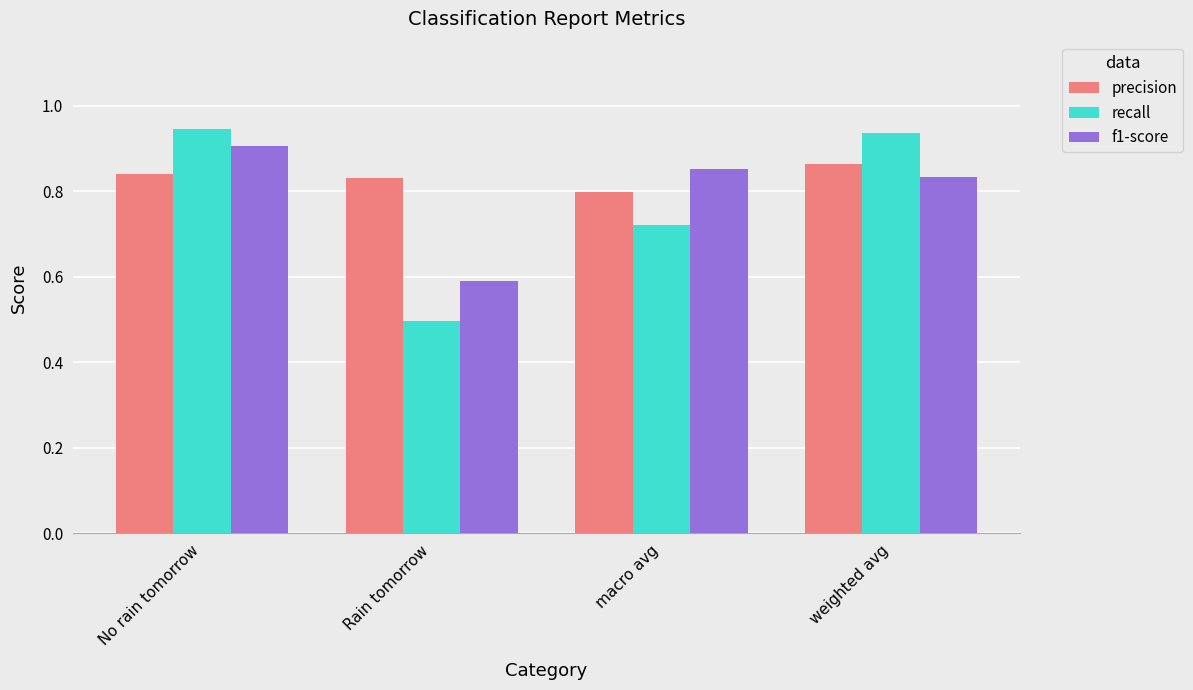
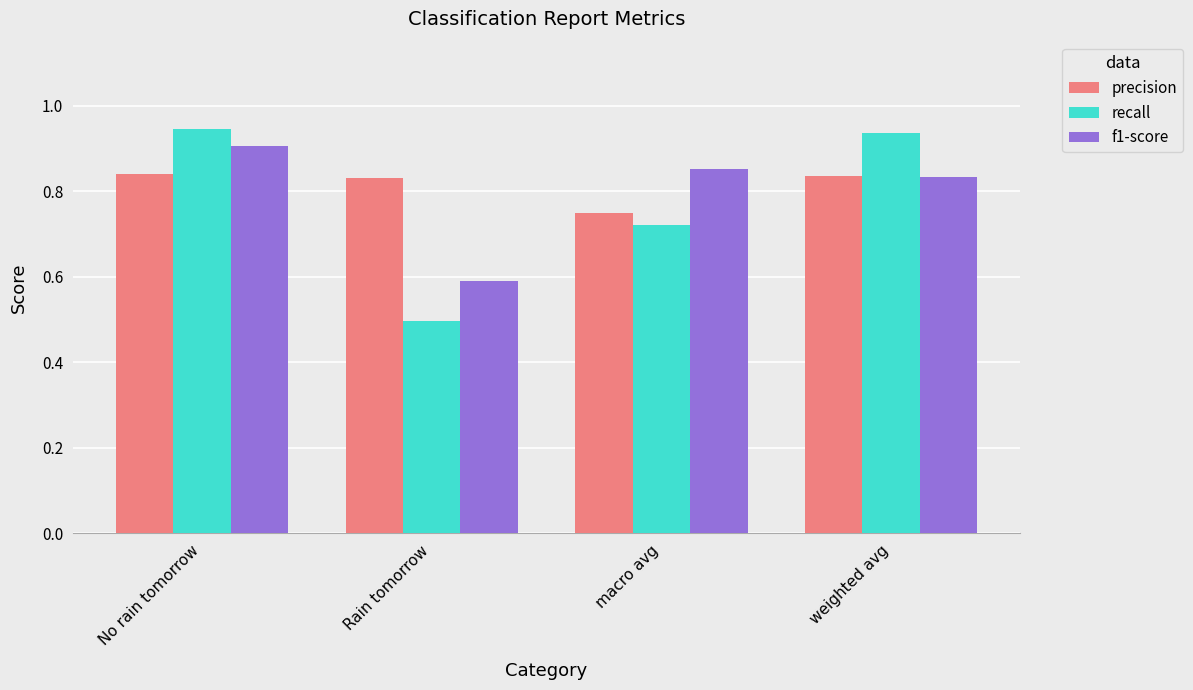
precision, macro avg: 0.80 -> 0.75
precision, weighted avg: 0.86 -> 0.84
